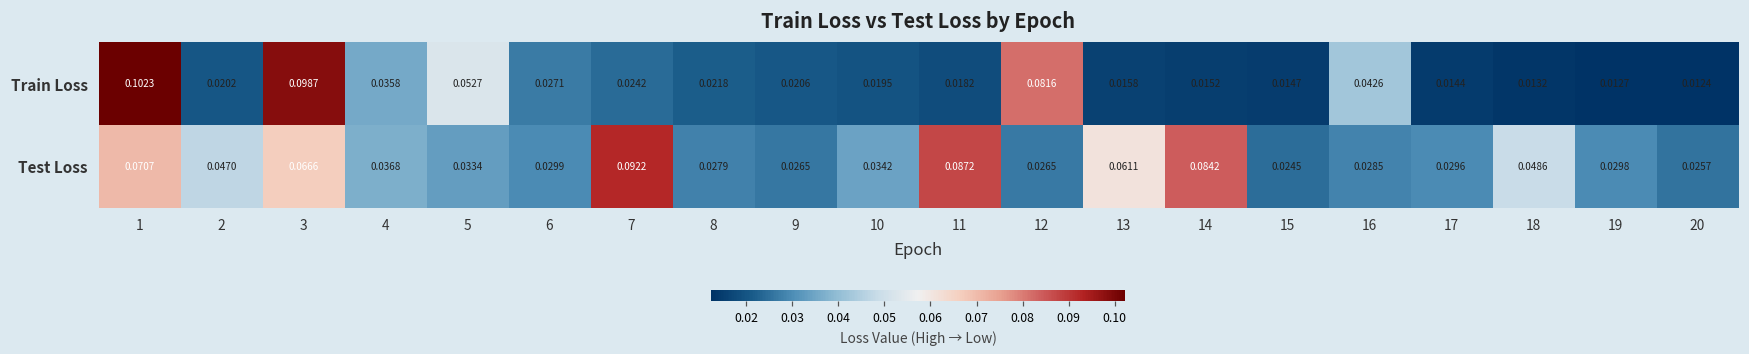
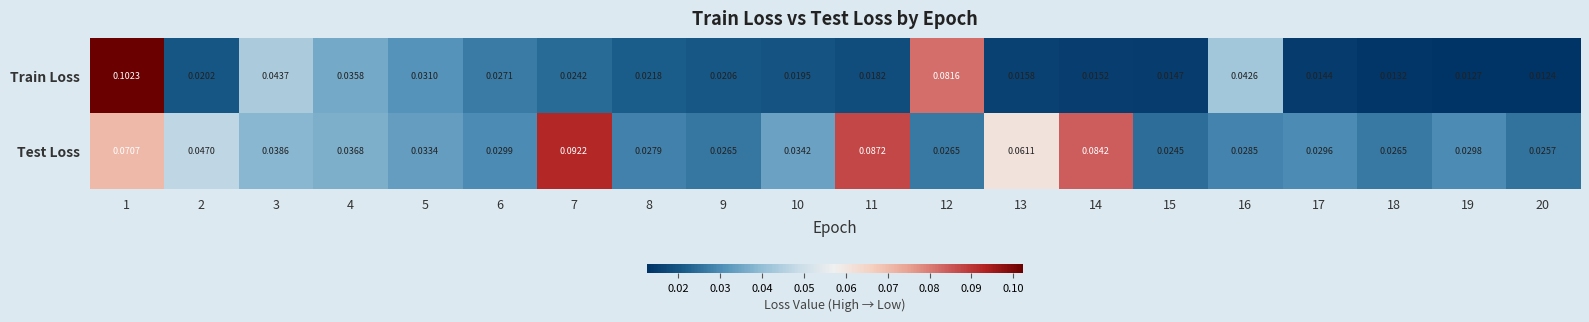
Train Loss, 3: 0.0987 -> 0.0437
Train Loss, 5: 0.0527 -> 0.0310
Test Loss, 3: 0.0666 -> 0.0386
Test Loss, 18: 0.0486 -> 0.0265
